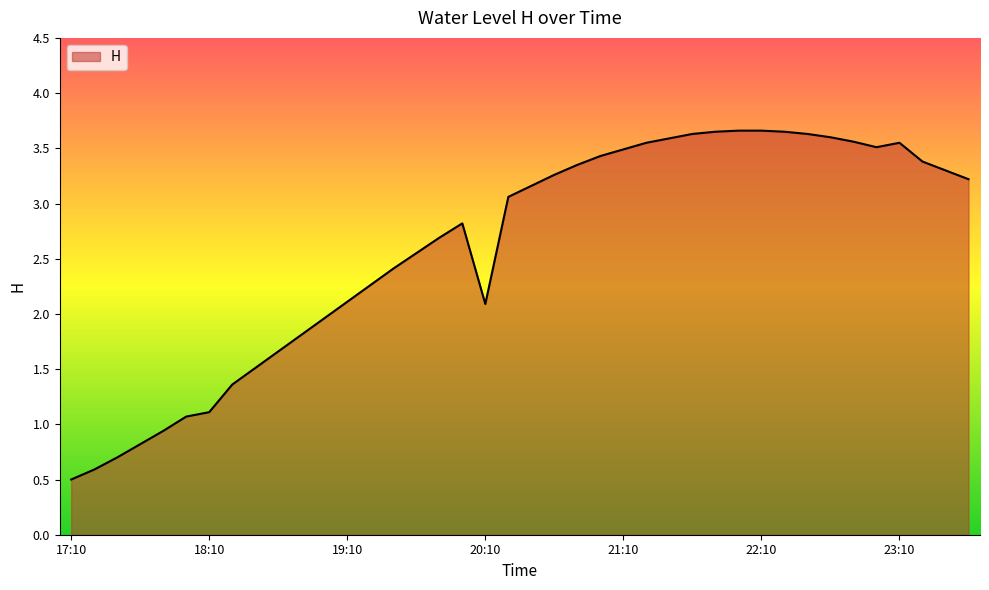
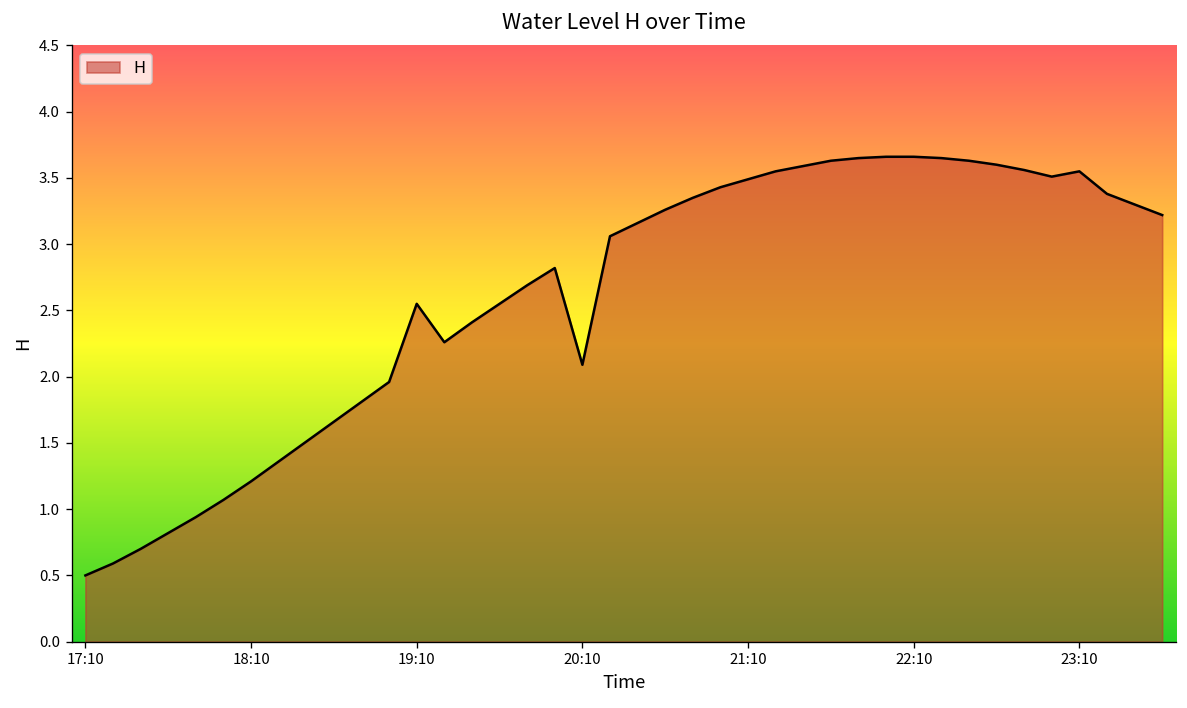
18:10: 1.11 -> 1.21
19:10: 2.11 -> 2.55
